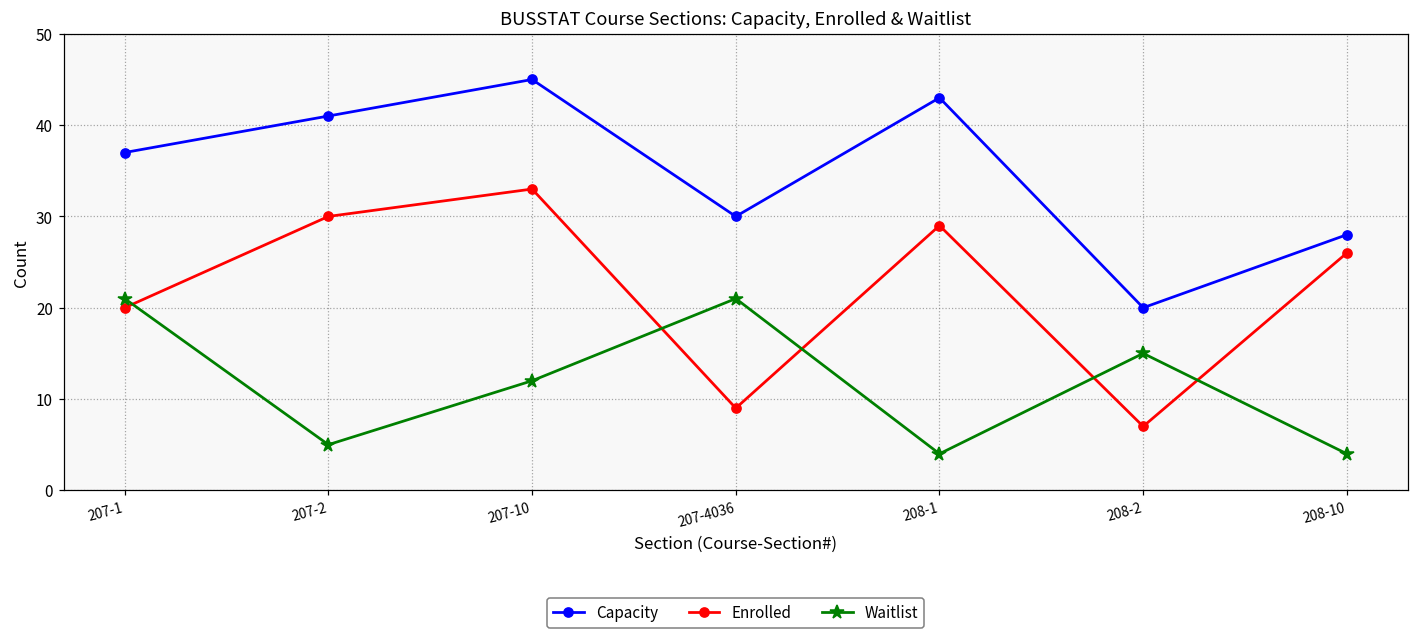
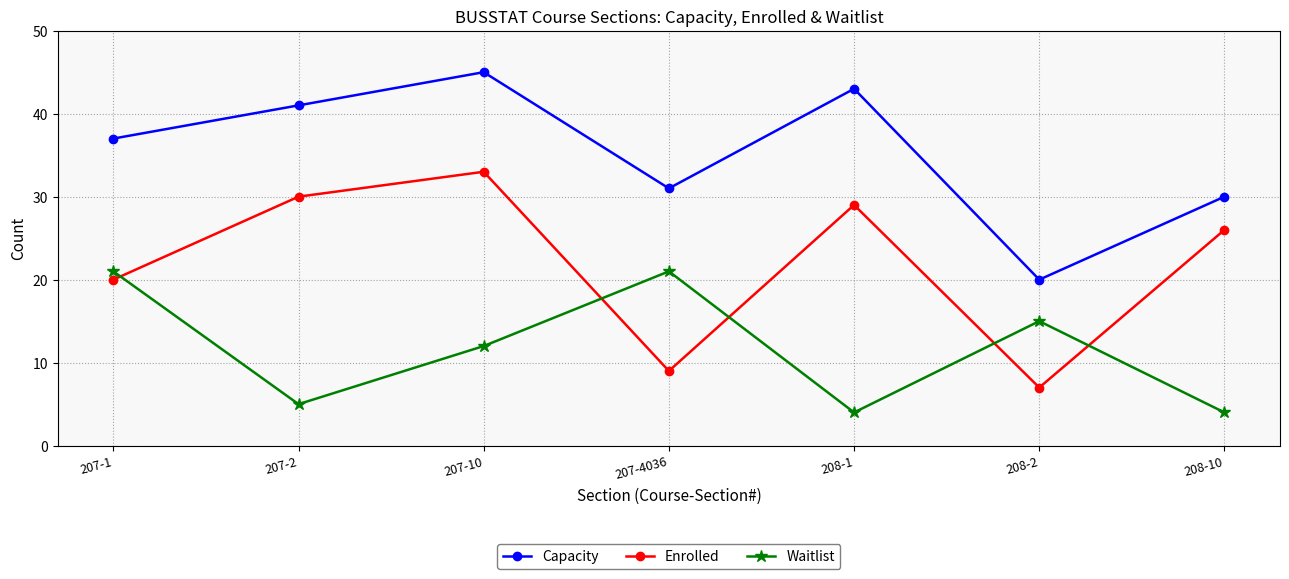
Capacity, 207-4036: 30 -> 31
Capacity, 208-10: 28 -> 30
